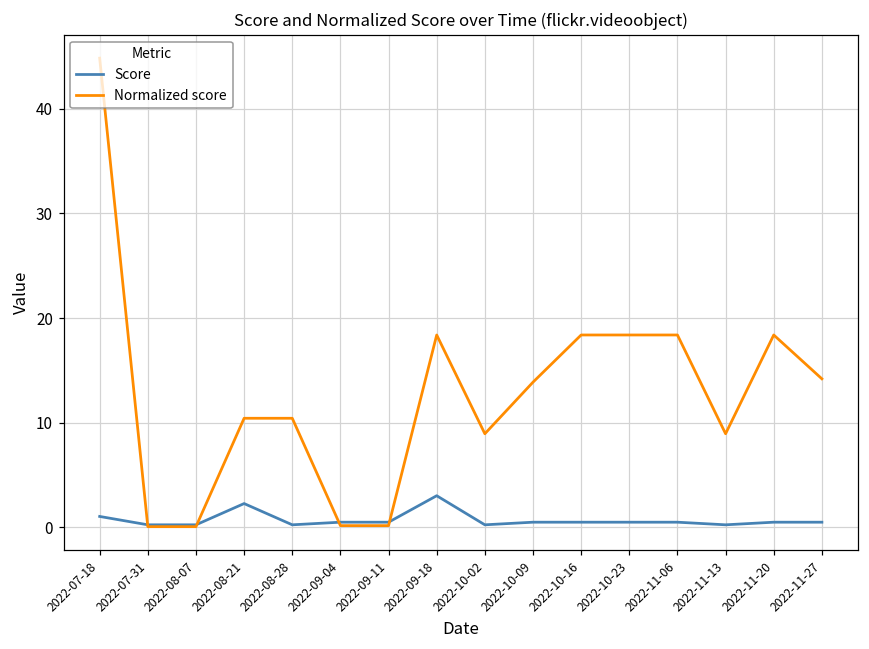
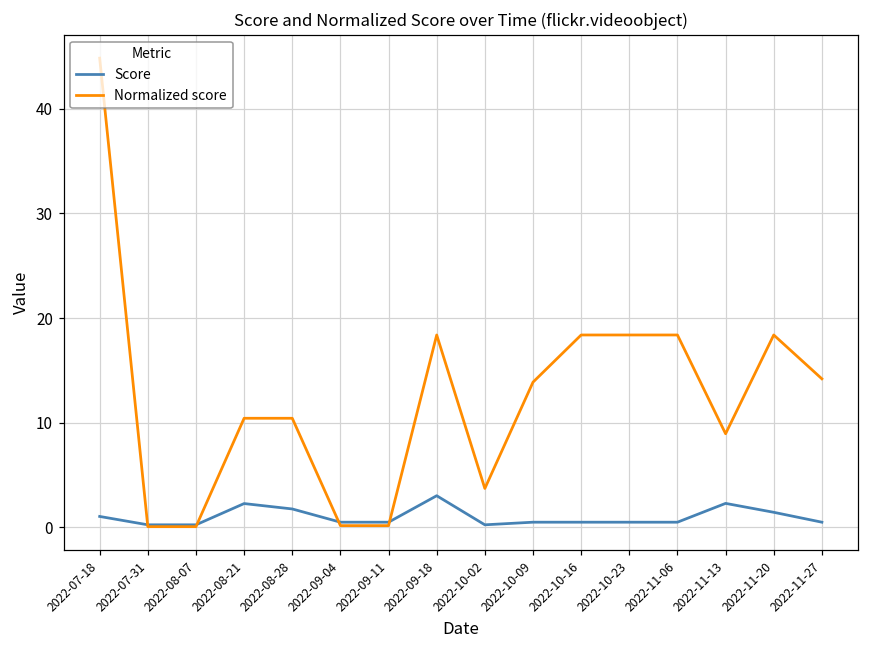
Score, 2022-08-28: 0 -> 2
Normalized score, 2022-10-02: 9 -> 4
Score, 2022-11-13: 0 -> 2
Score, 2022-11-20: 0 -> 1
